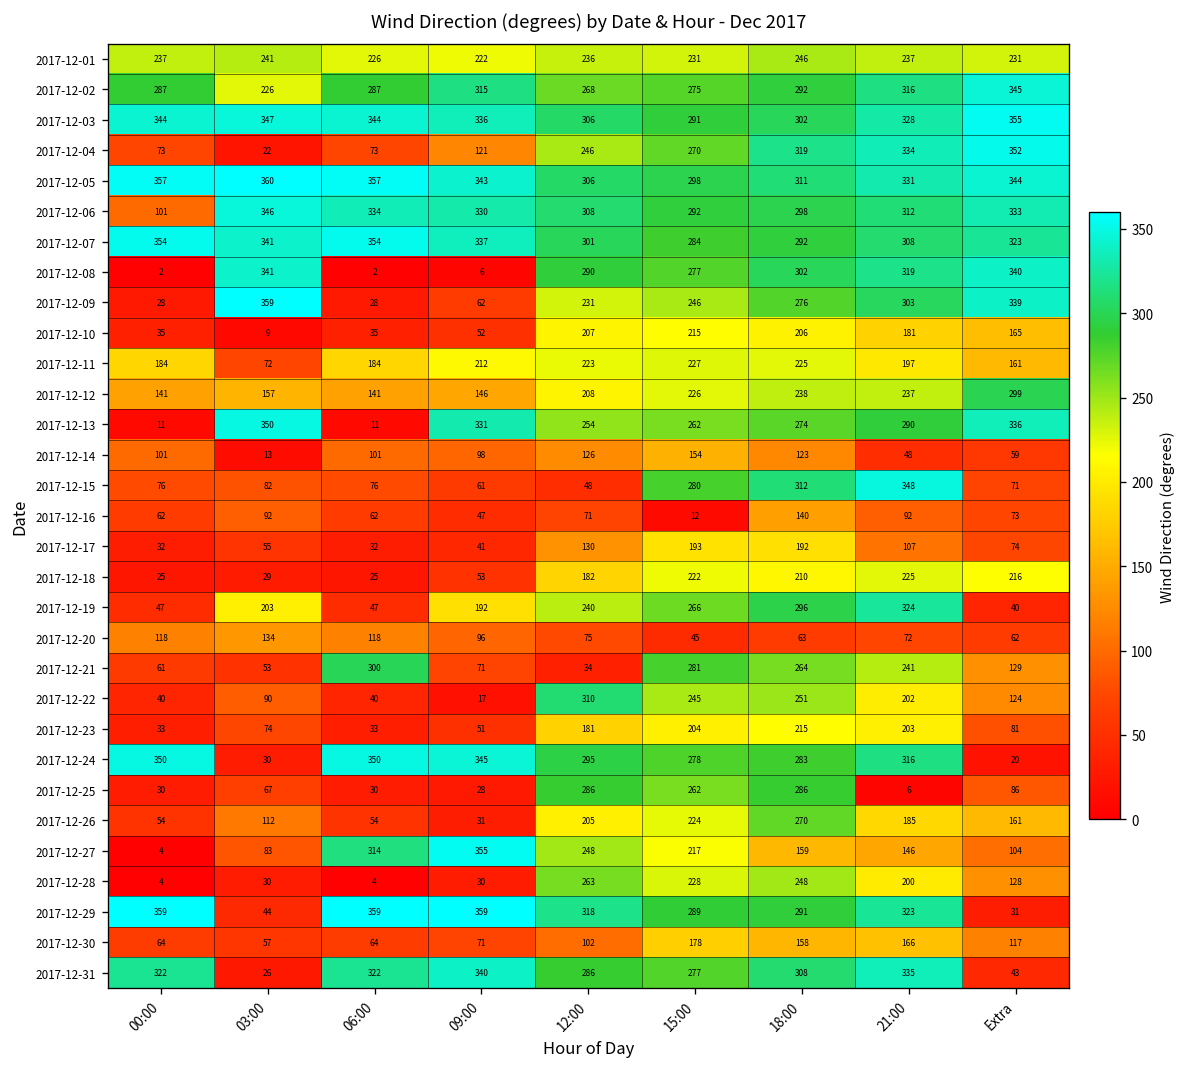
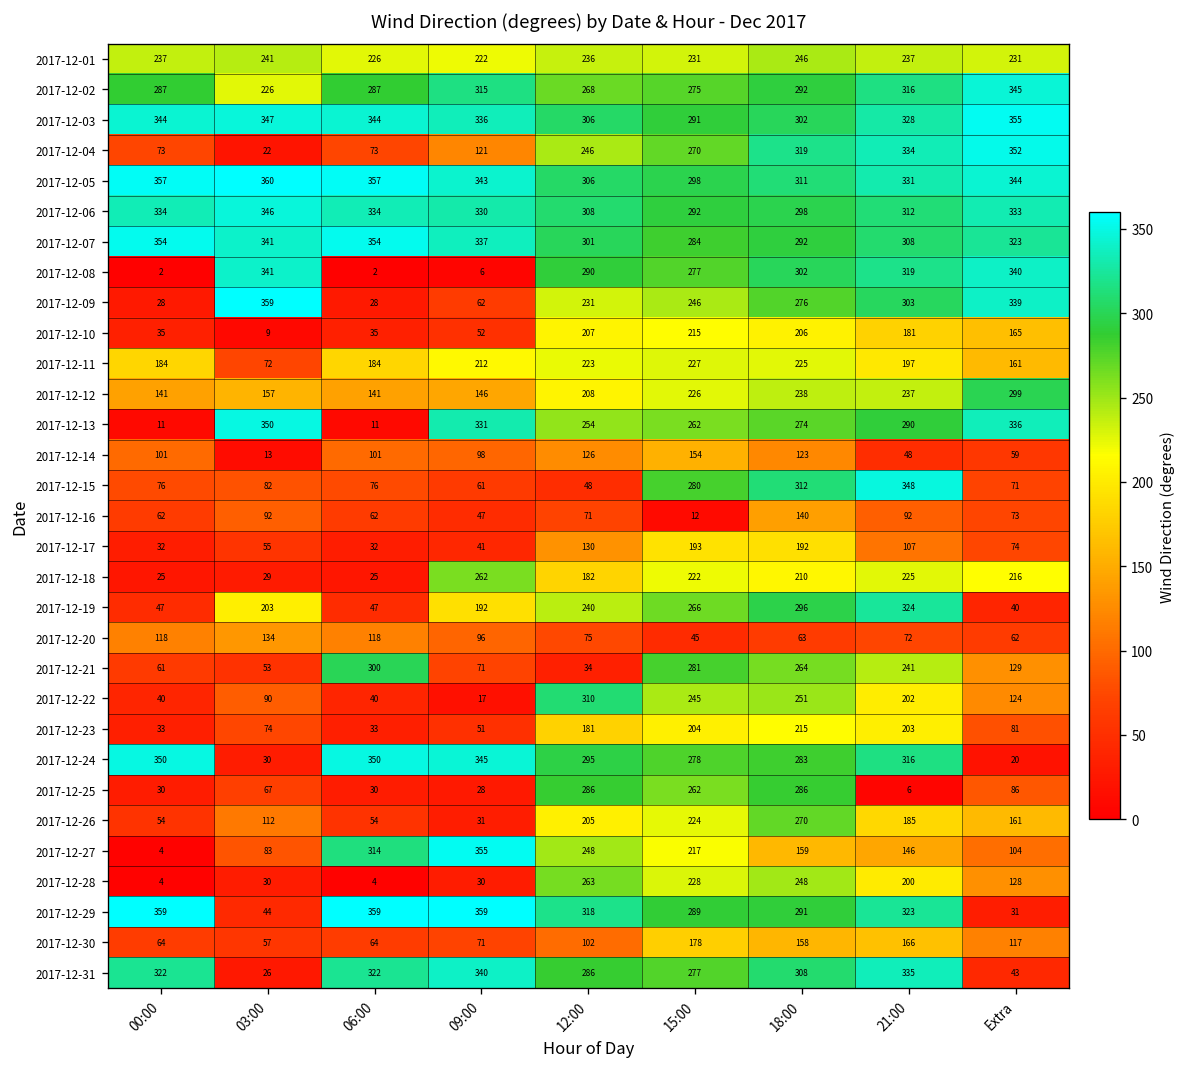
2017-12-06, 00:00: 101 -> 334
2017-12-18, 09:00: 53 -> 262
